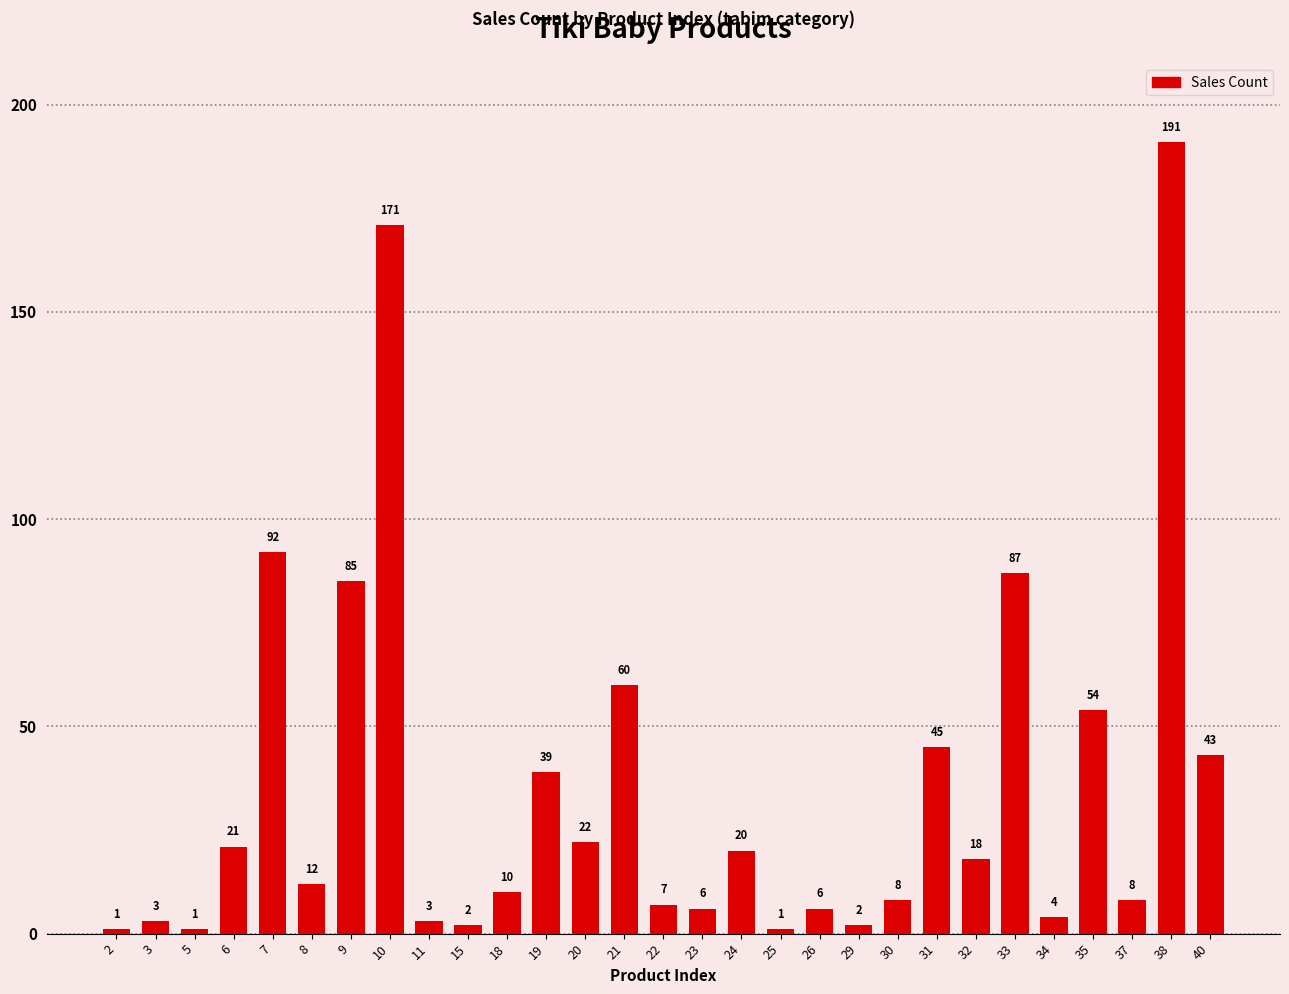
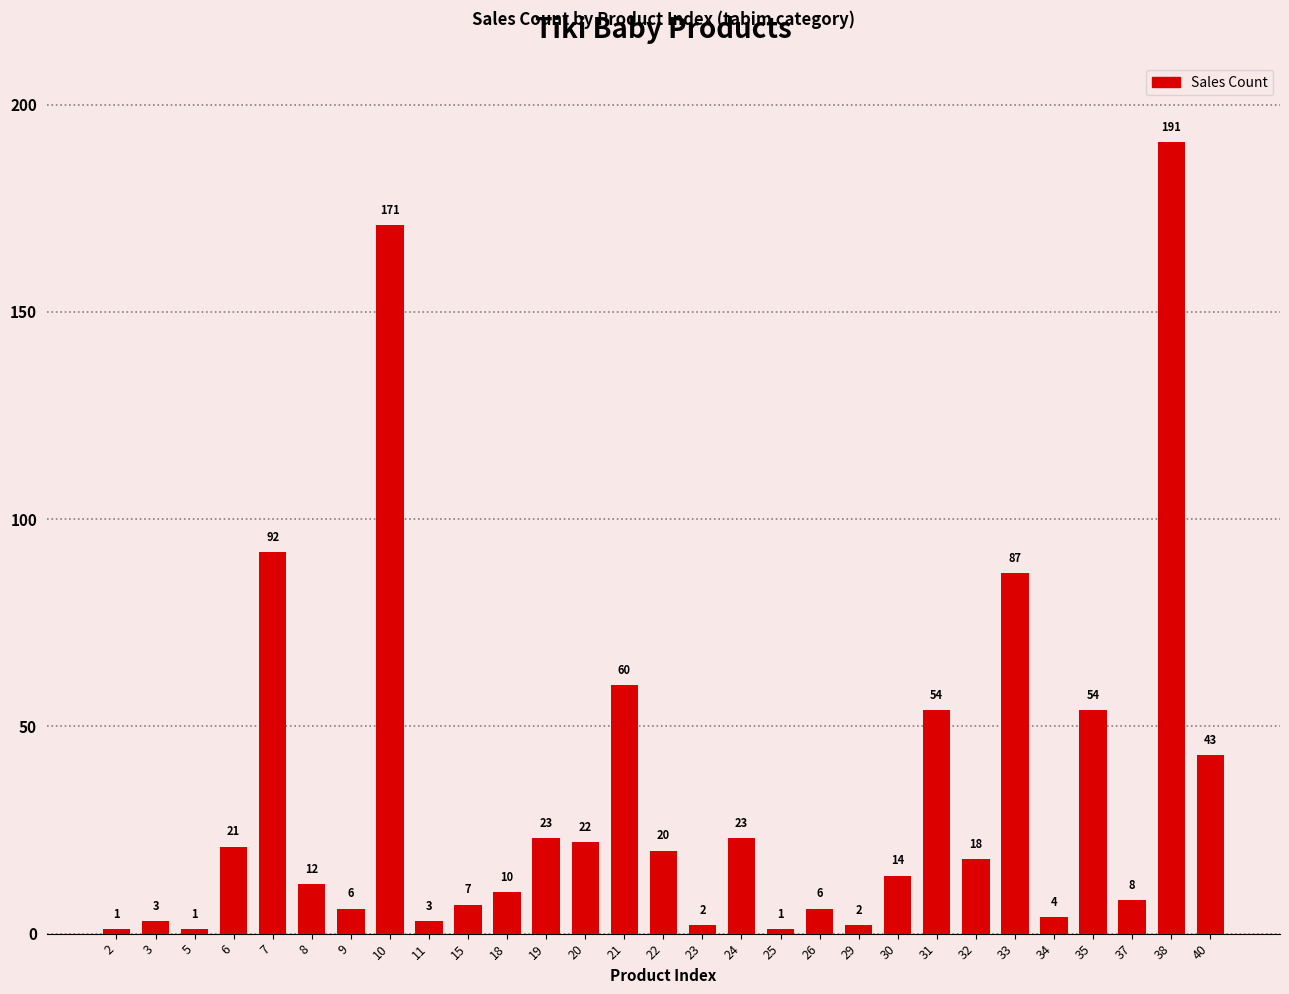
9: 85 -> 6
15: 2 -> 7
19: 39 -> 23
22: 7 -> 20
23: 6 -> 2
24: 20 -> 23
30: 8 -> 14
31: 45 -> 54
